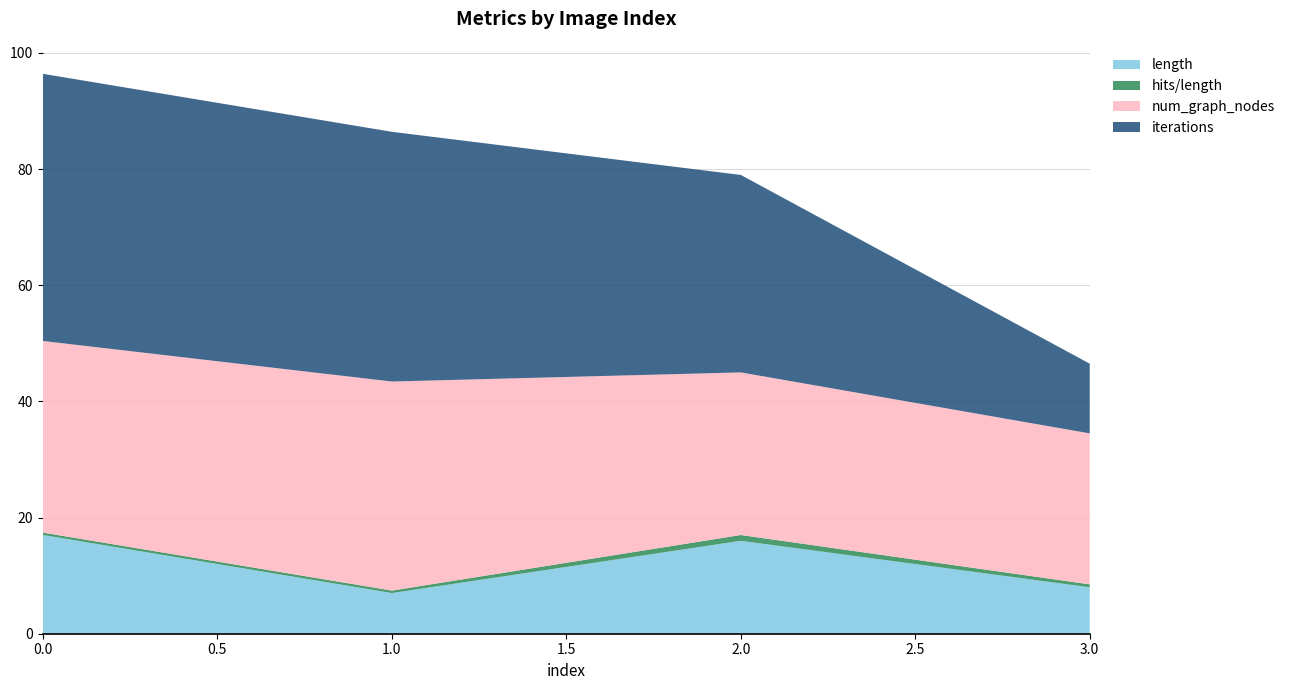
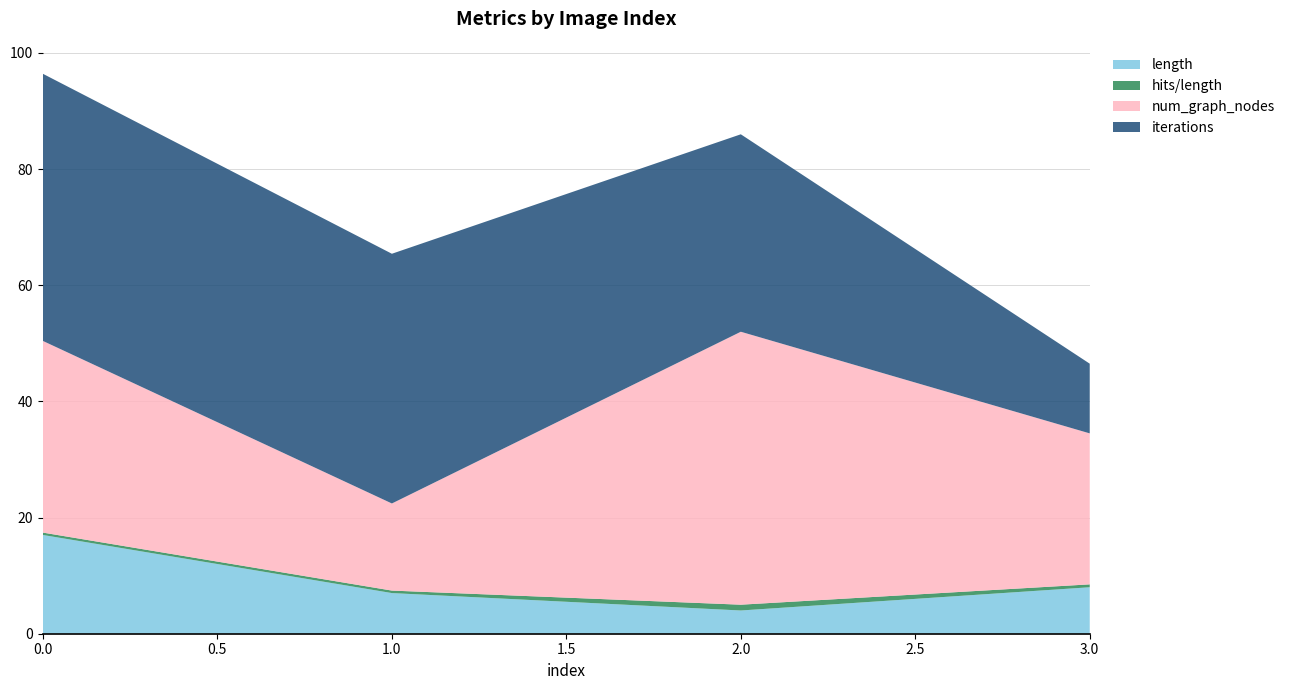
num_graph_nodes, 1.0: 36 -> 15
length, 2.0: 16 -> 4
num_graph_nodes, 2.0: 28 -> 47
